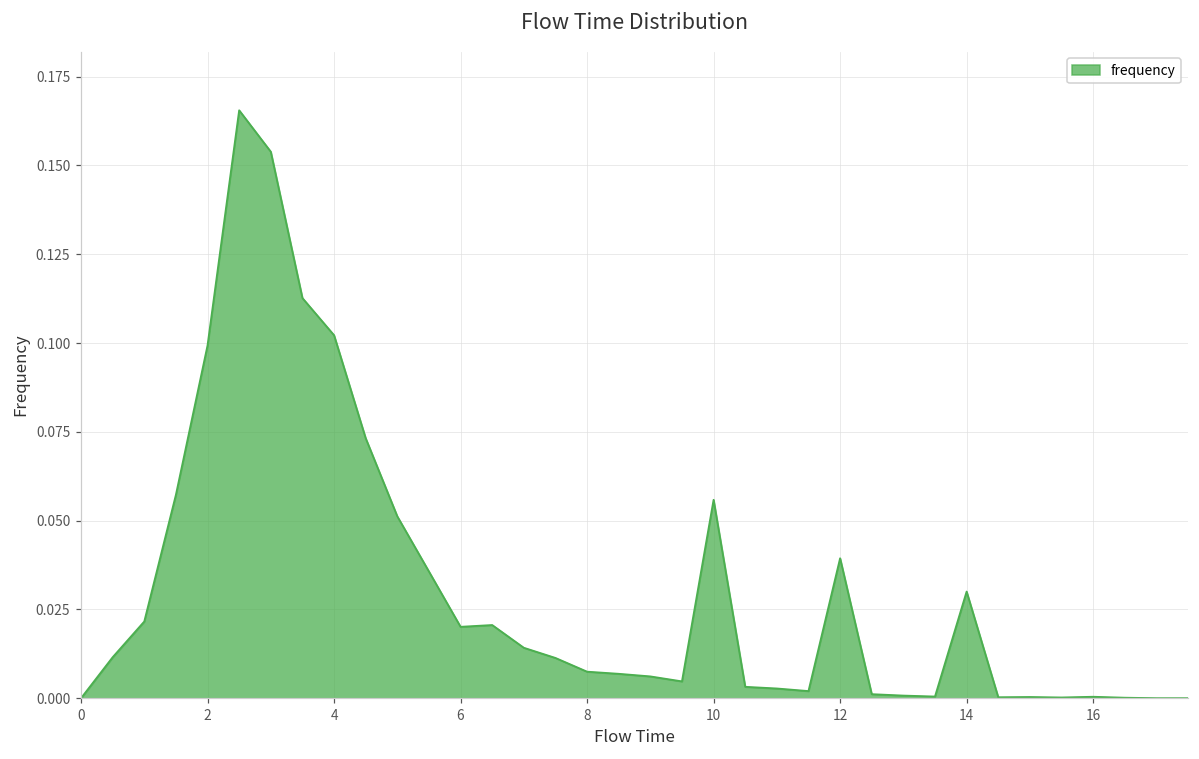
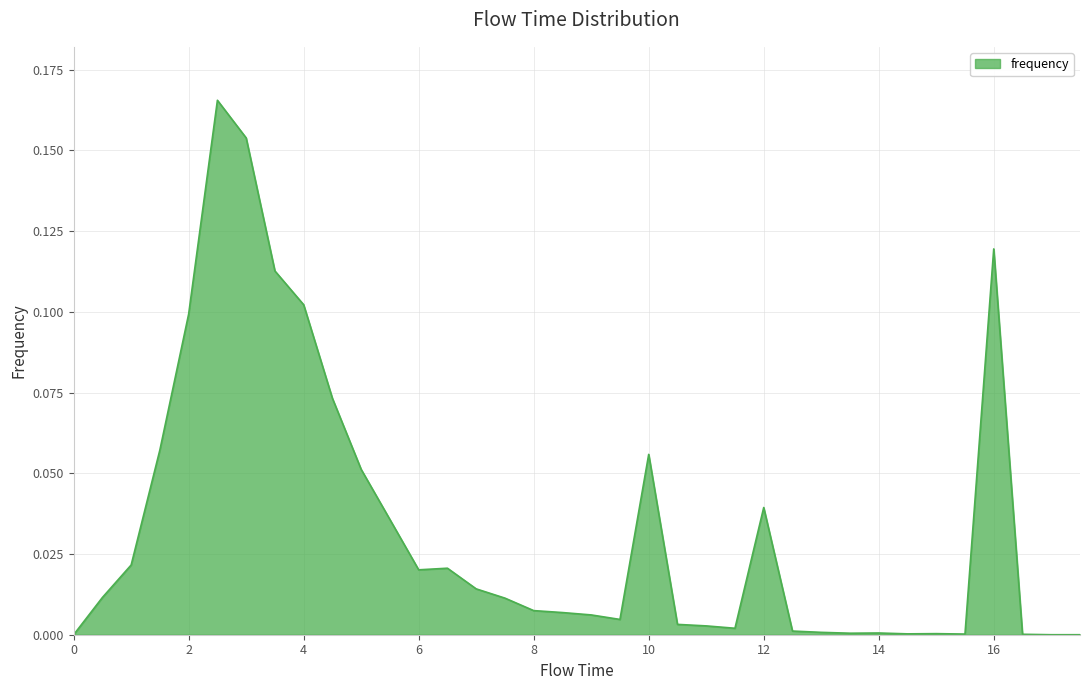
14: 0.030 -> 0.001
16: 0.000 -> 0.120
